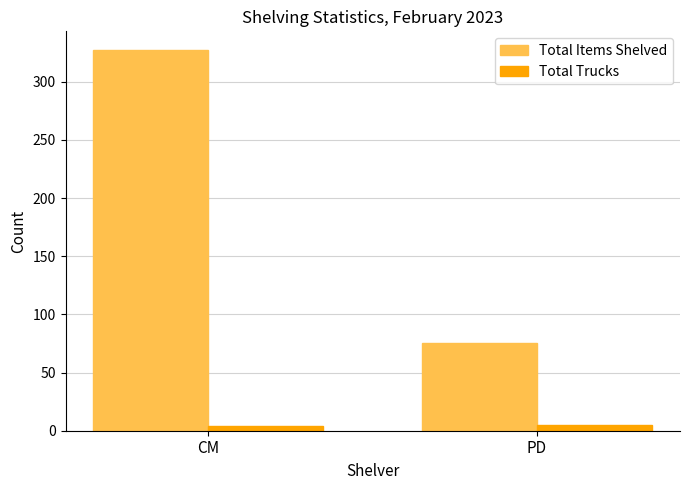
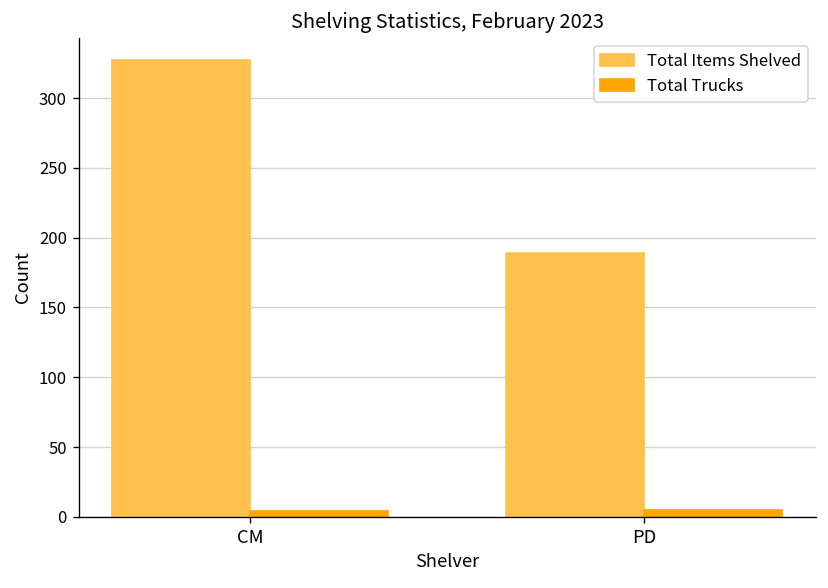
Total Items Shelved, PD: 75 -> 189
